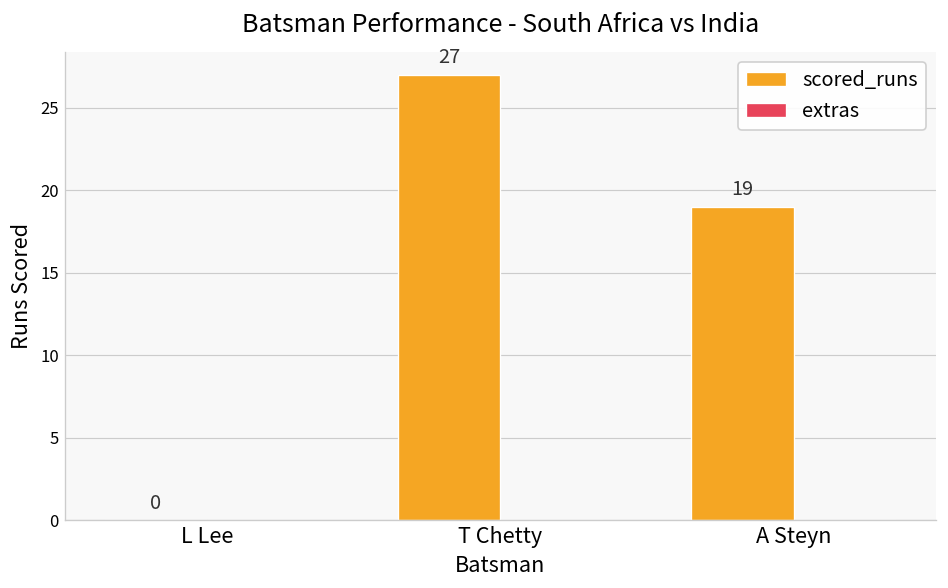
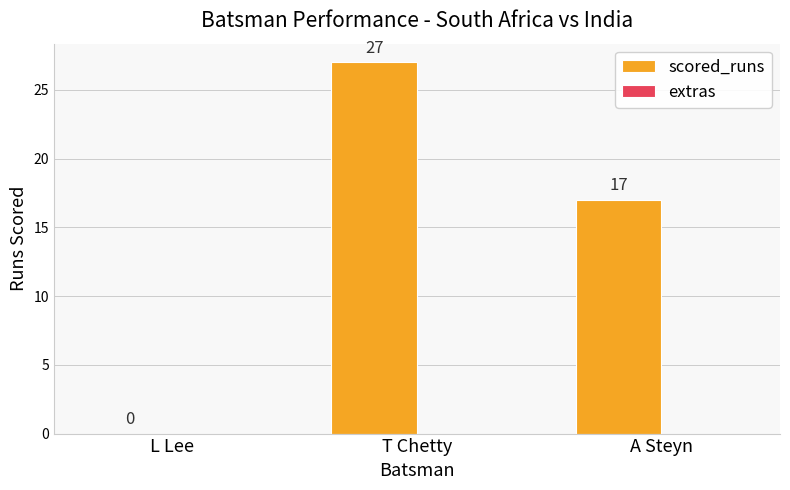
scored_runs, A Steyn: 19 -> 17
